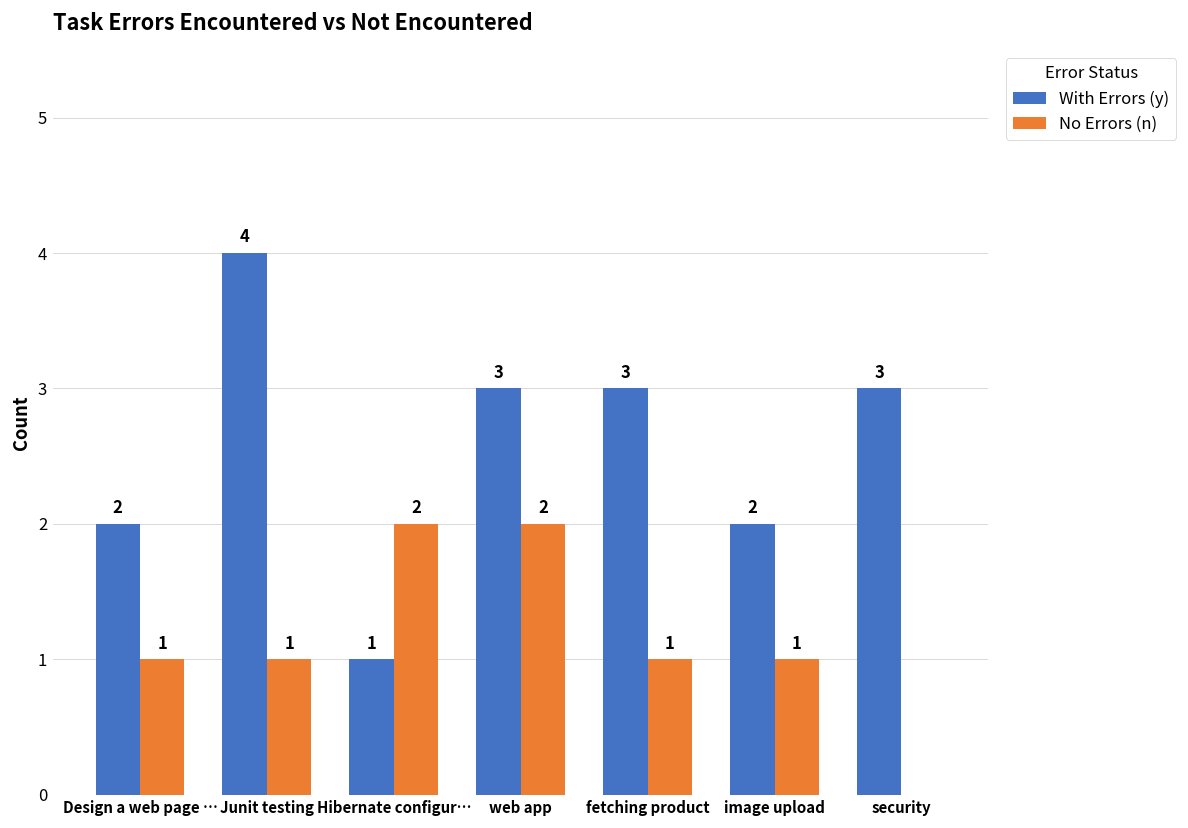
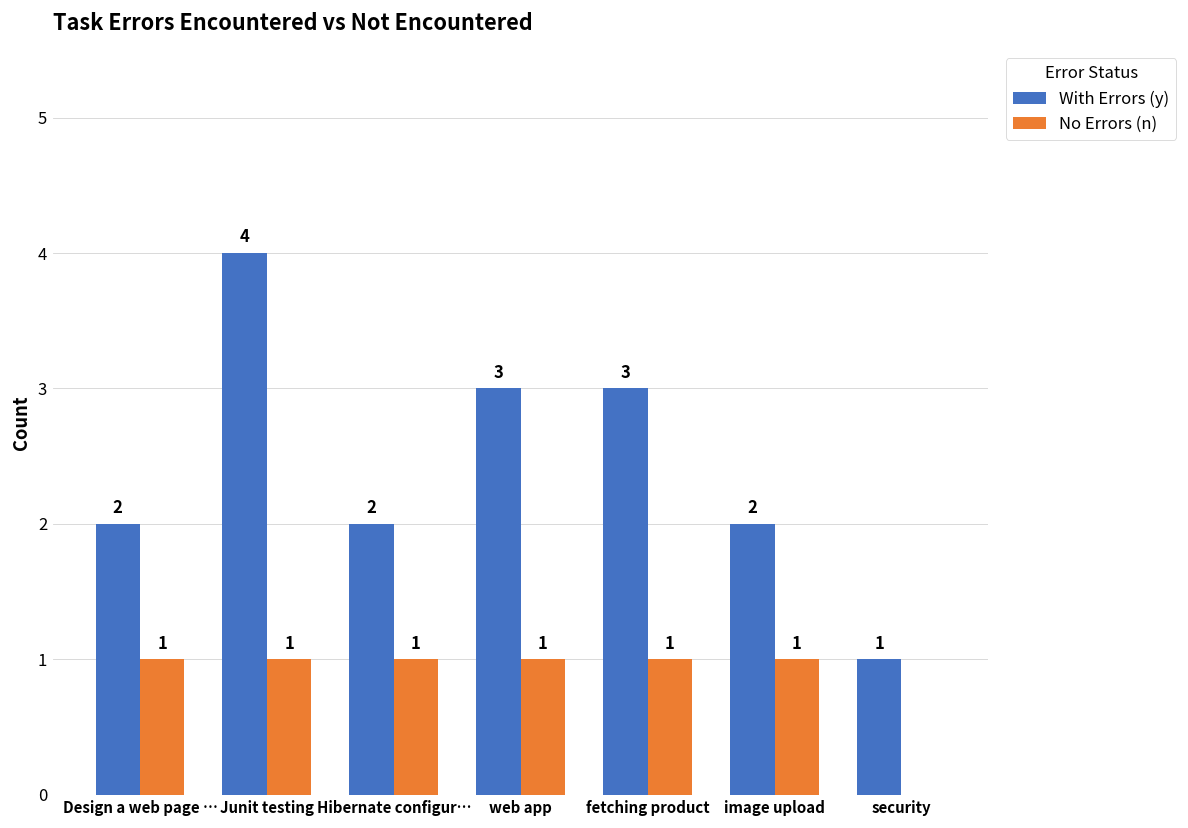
With Errors (y), Hibernate configur…: 1 -> 2
No Errors (n), Hibernate configur…: 2 -> 1
No Errors (n), web app: 2 -> 1
With Errors (y), security: 3 -> 1
